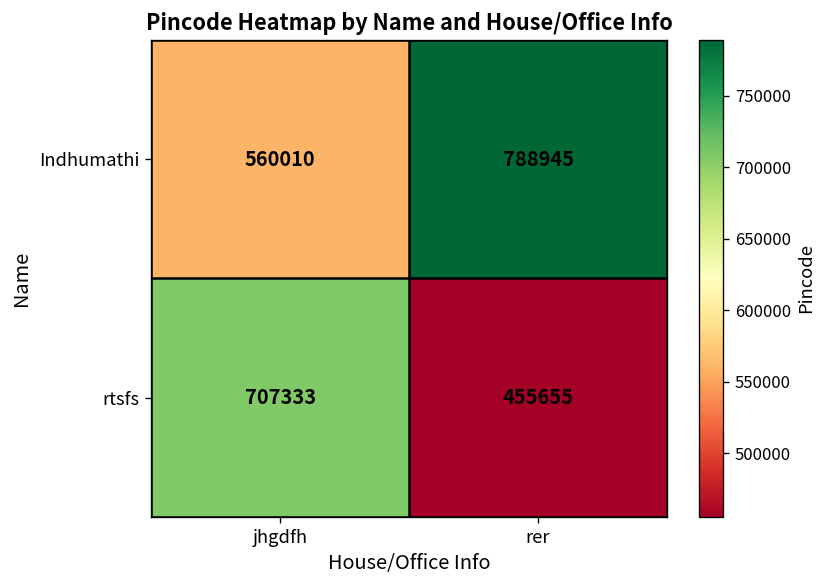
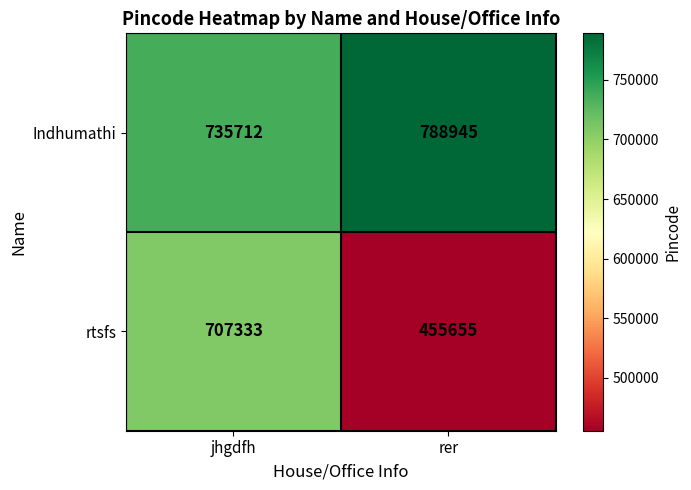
Indhumathi, jhgdfh: 560010 -> 735712
